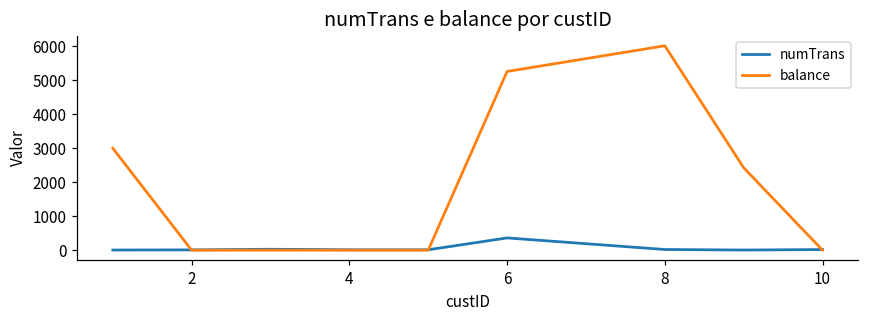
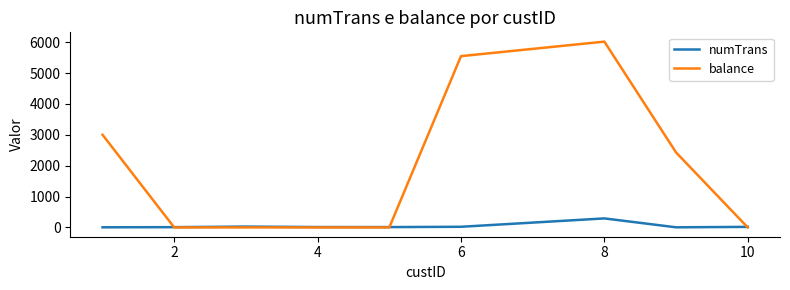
numTrans, 6: 400 -> 0
balance, 6: 5300 -> 5500
numTrans, 8: 0 -> 300
